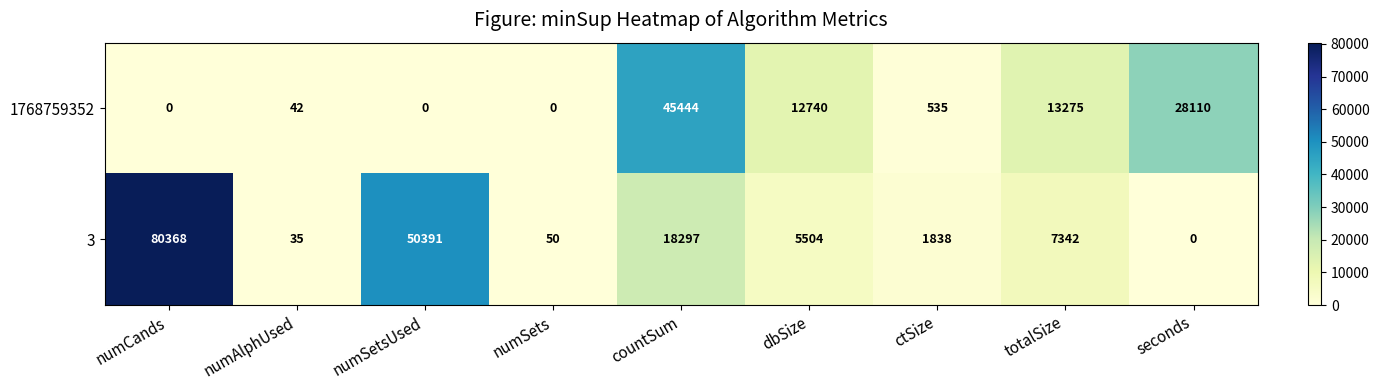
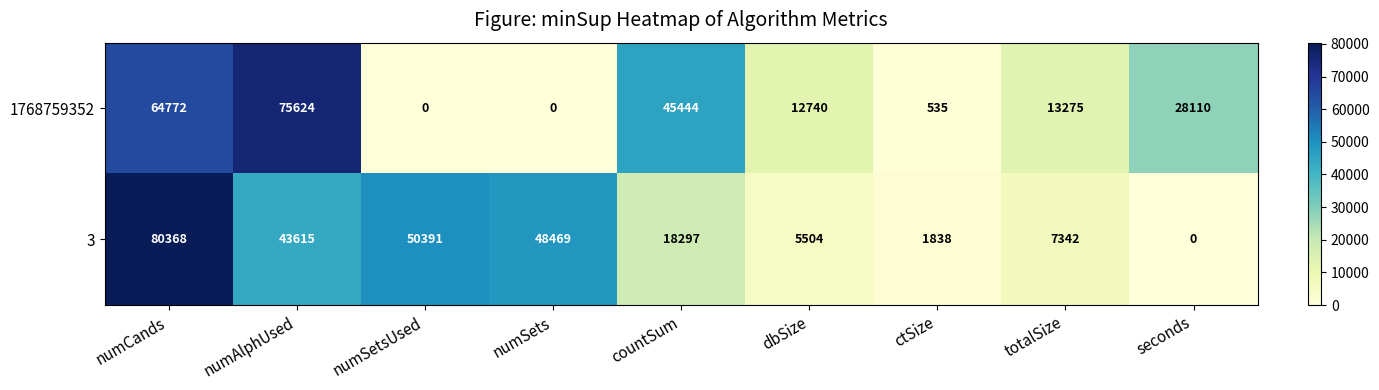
1768759352, numCands: 0 -> 64772
1768759352, numAlphUsed: 42 -> 75624
3, numAlphUsed: 35 -> 43615
3, numSets: 50 -> 48469
